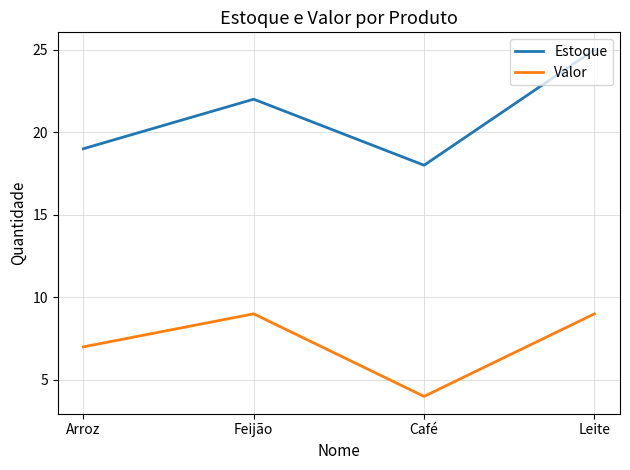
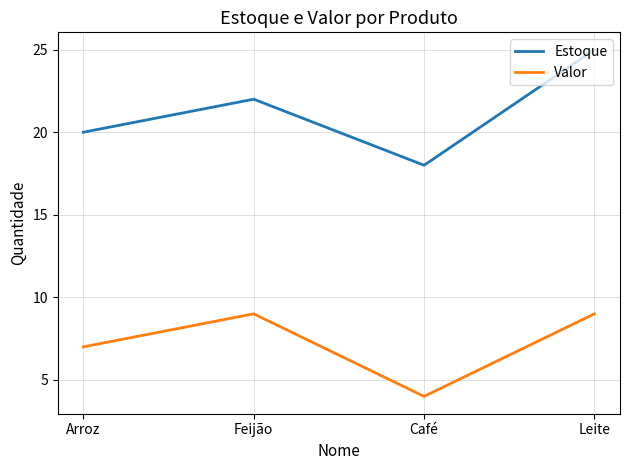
Estoque, Arroz: 19 -> 20
